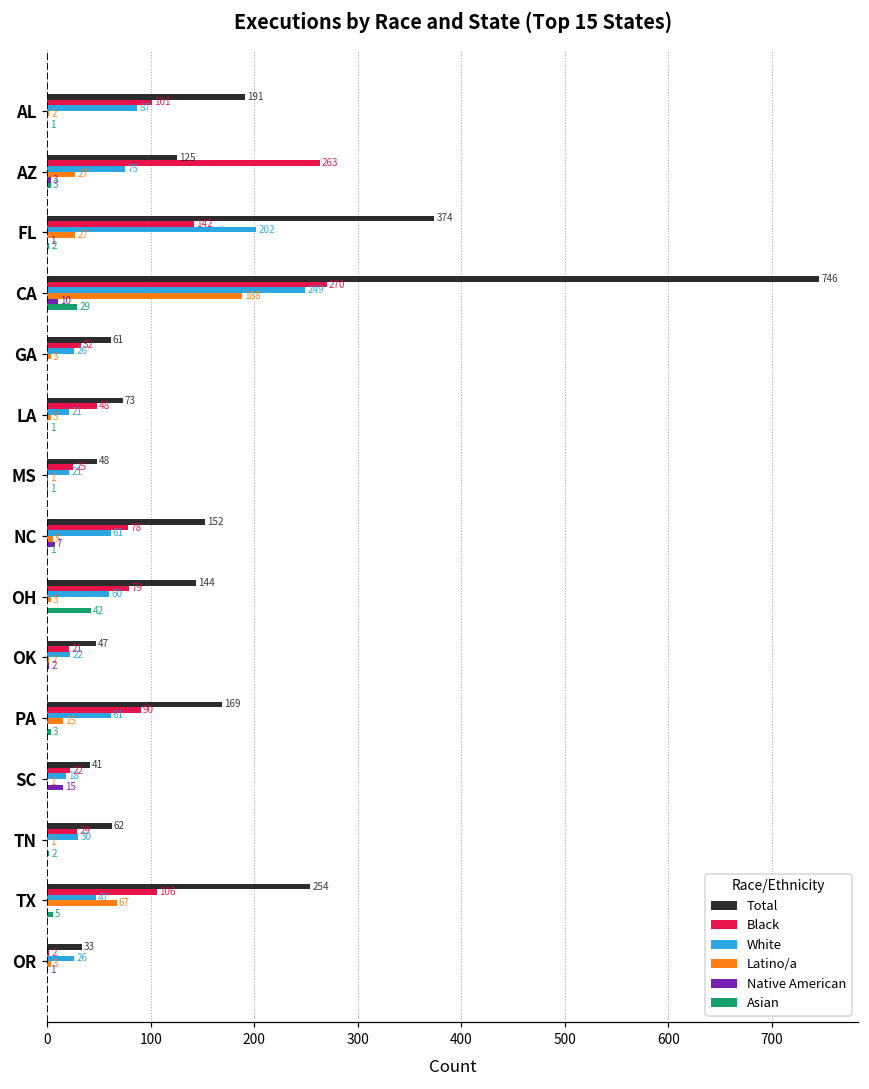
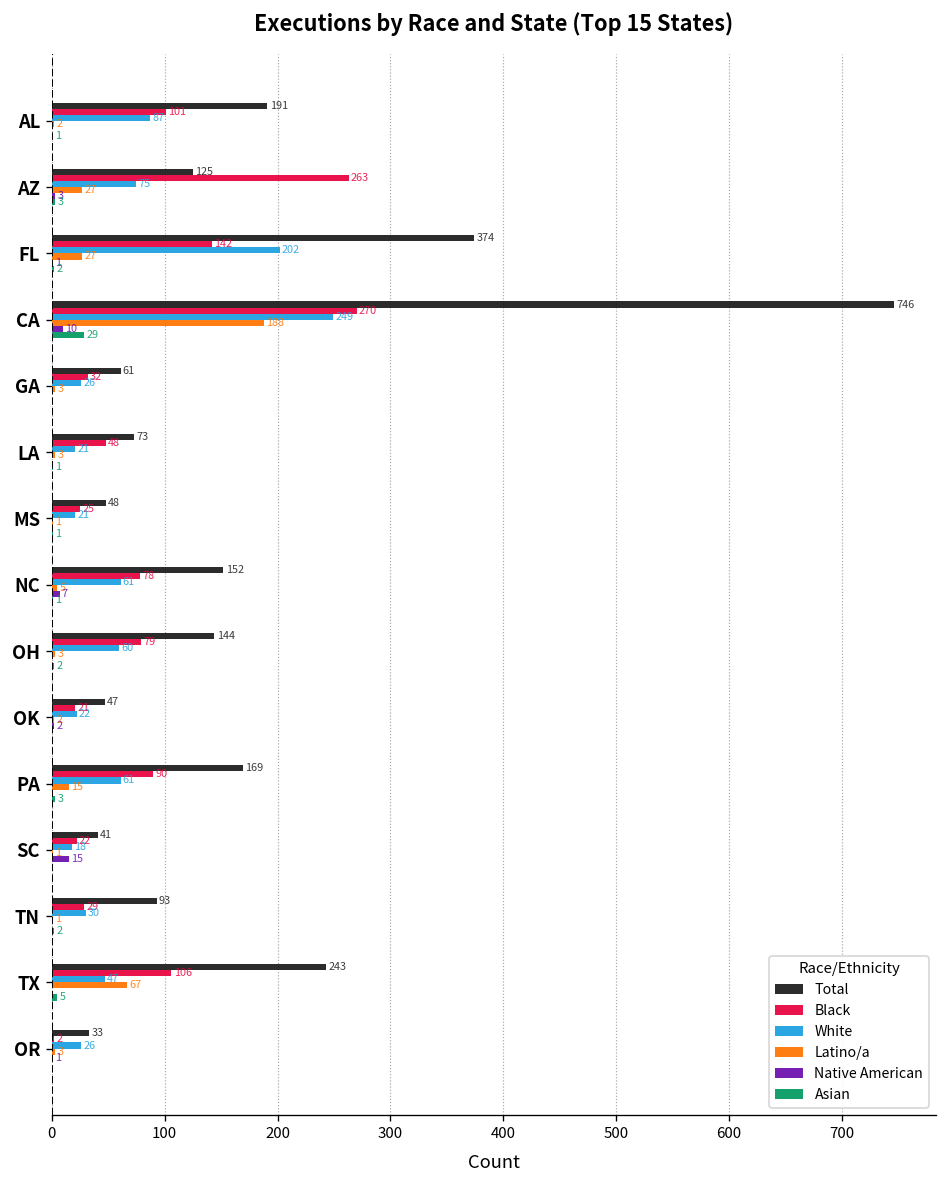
Asian, OH: 42 -> 2
Total, TN: 62 -> 93
Total, TX: 254 -> 243
